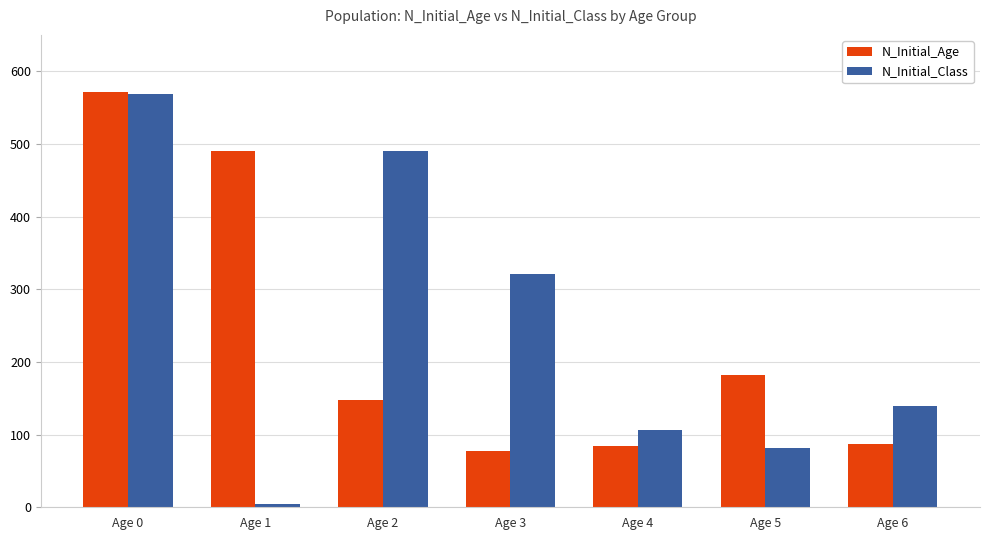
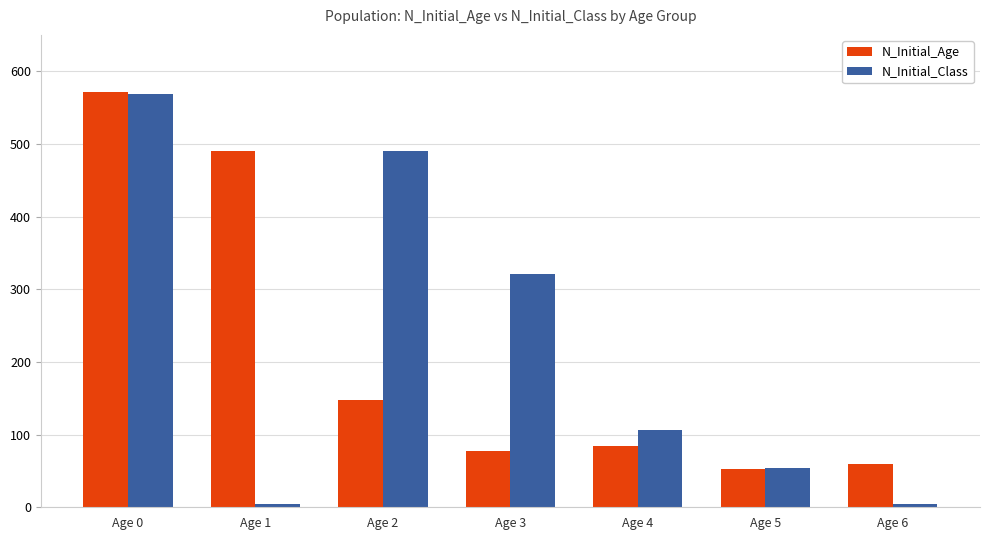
N_Initial_Age, Age 5: 180 -> 50
N_Initial_Class, Age 5: 80 -> 50
N_Initial_Age, Age 6: 90 -> 60
N_Initial_Class, Age 6: 140 -> 10
